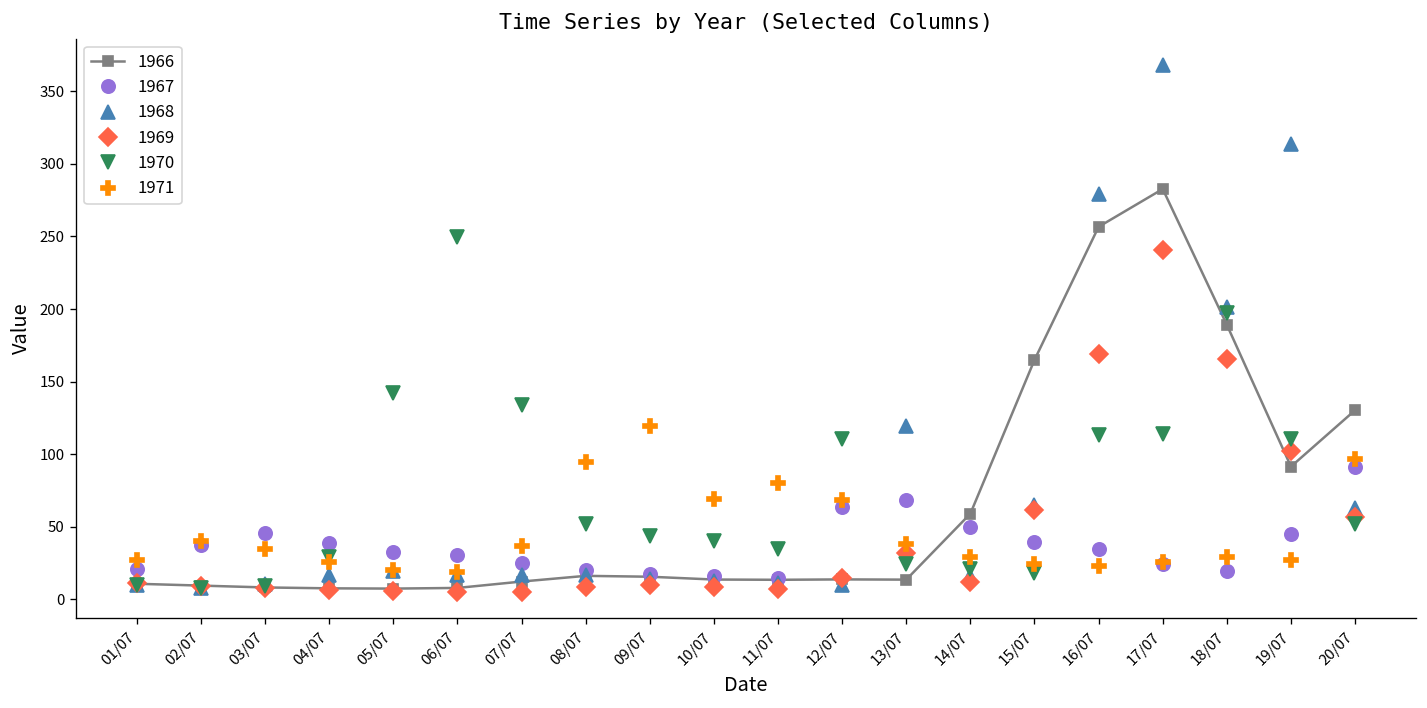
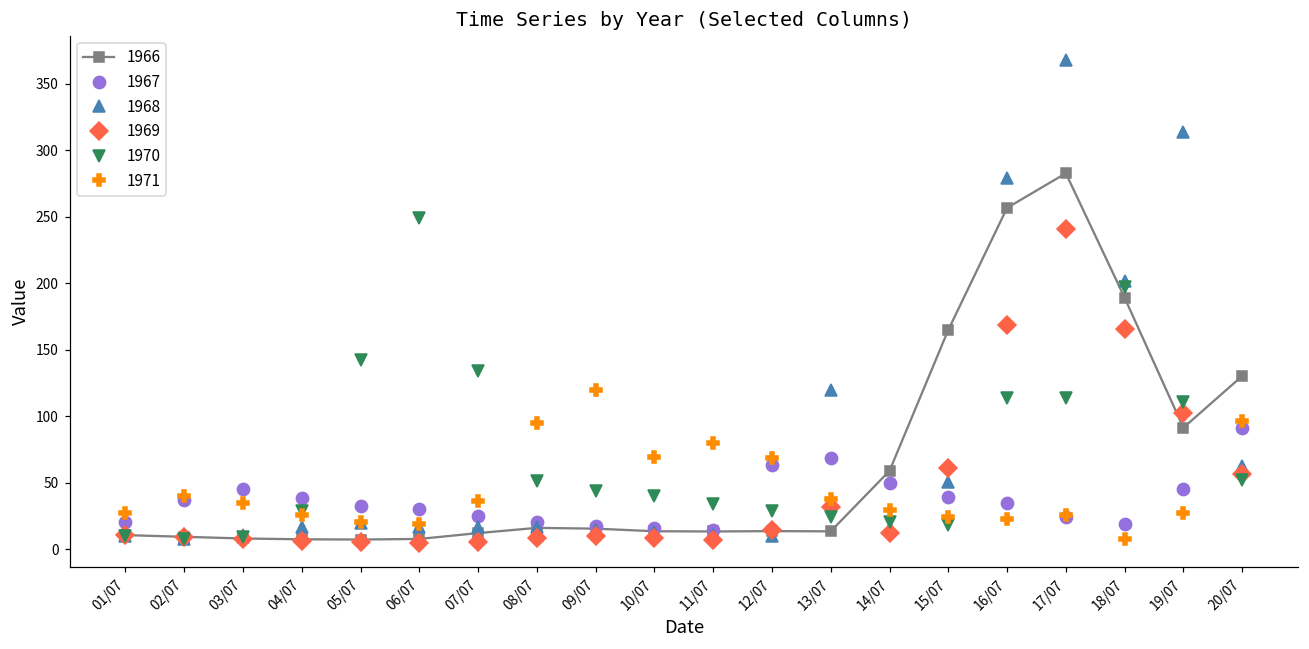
1970, 12/07: 110 -> 29
1968, 15/07: 65 -> 50
1971, 18/07: 29 -> 7
